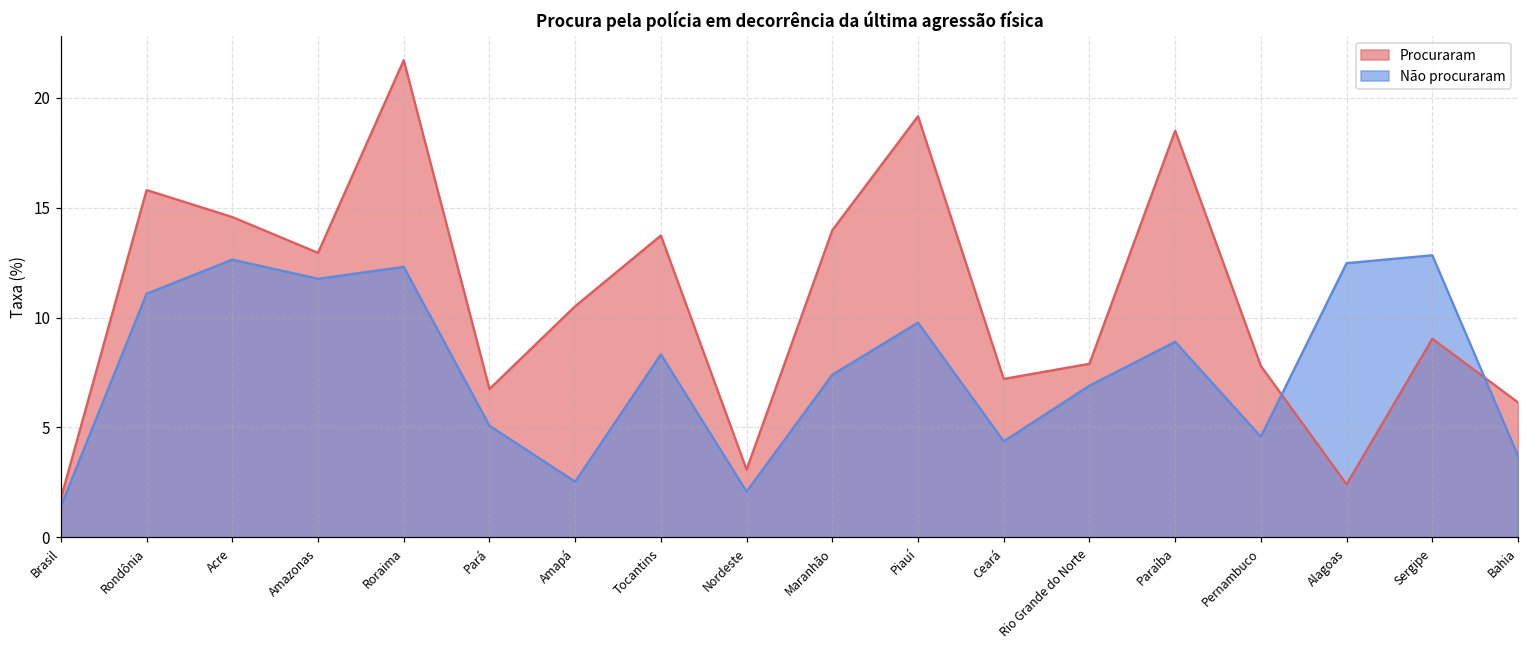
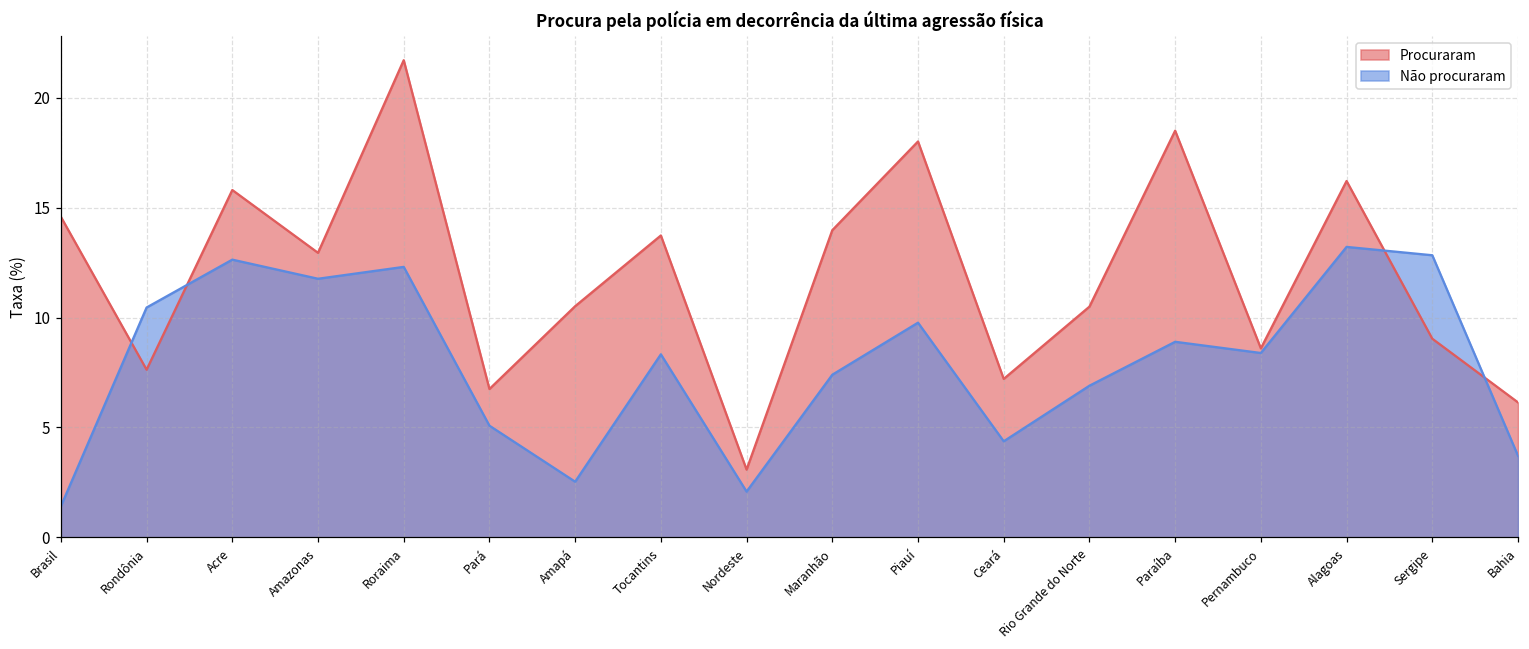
Procuraram, Brasil: 1.8 -> 14.6
Procuraram, Rondônia: 15.8 -> 7.6
Não procuraram, Rondônia: 11.1 -> 10.5
Procuraram, Acre: 14.6 -> 15.8
Procuraram, Piauí: 19.2 -> 18.0
Procuraram, Rio Grande do Norte: 7.9 -> 10.5
Procuraram, Pernambuco: 7.8 -> 8.6
Não procuraram, Pernambuco: 4.6 -> 8.4
Procuraram, Alagoas: 2.4 -> 16.2
Não procuraram, Alagoas: 12.5 -> 13.2
